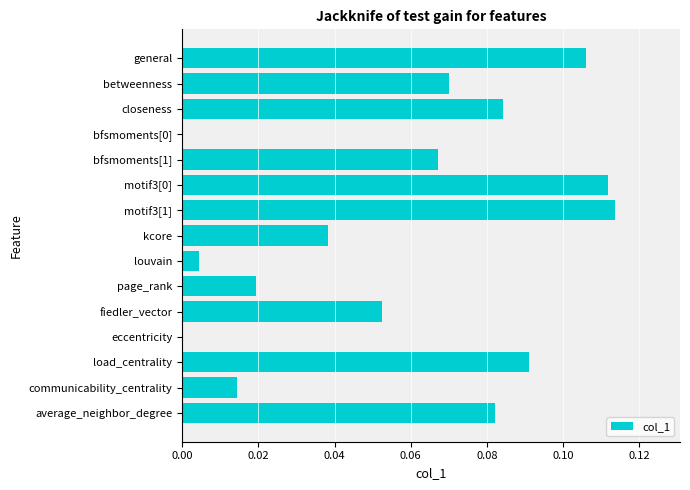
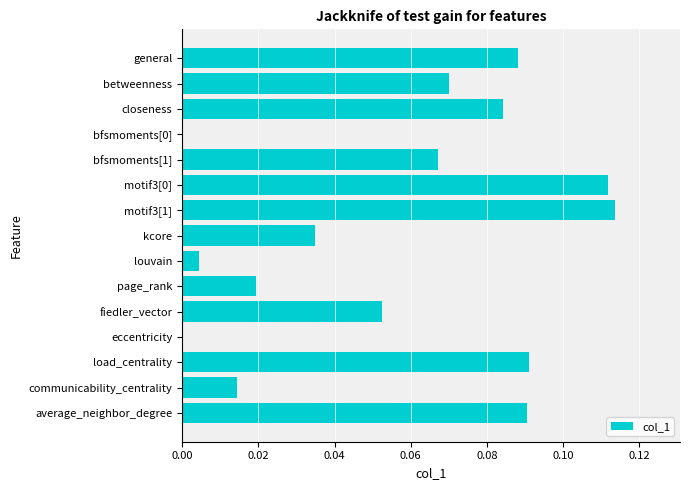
general: 0.106 -> 0.088
kcore: 0.038 -> 0.035
average_neighbor_degree: 0.082 -> 0.091
